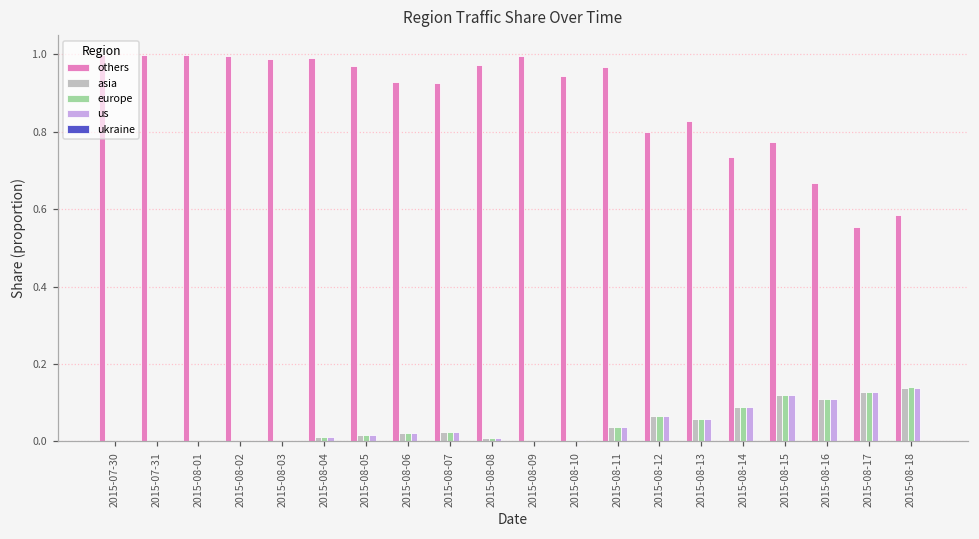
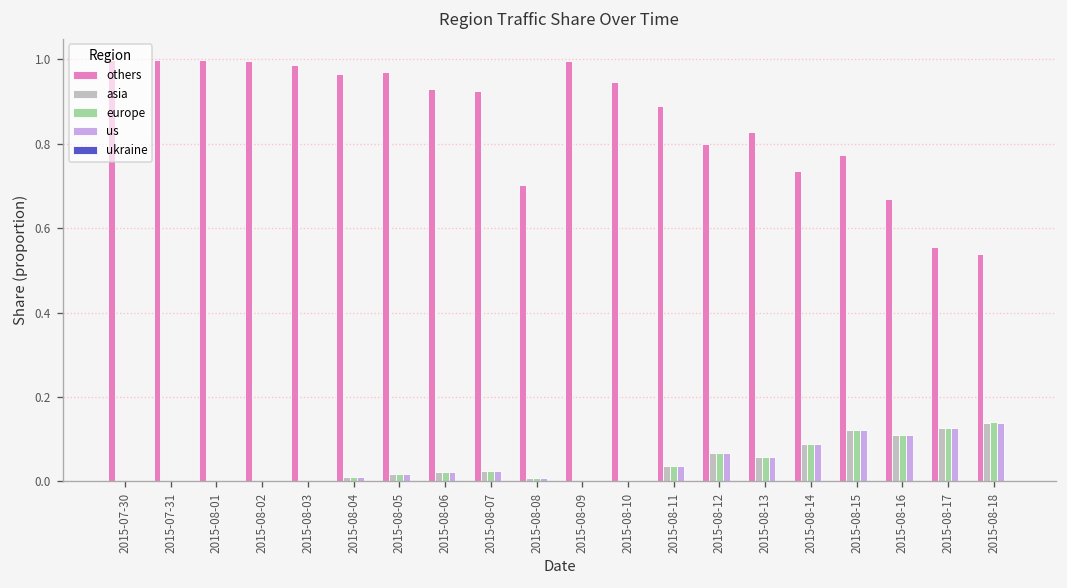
others, 2015-08-04: 0.99 -> 0.97
others, 2015-08-08: 0.97 -> 0.70
others, 2015-08-11: 0.97 -> 0.89
others, 2015-08-18: 0.58 -> 0.54
